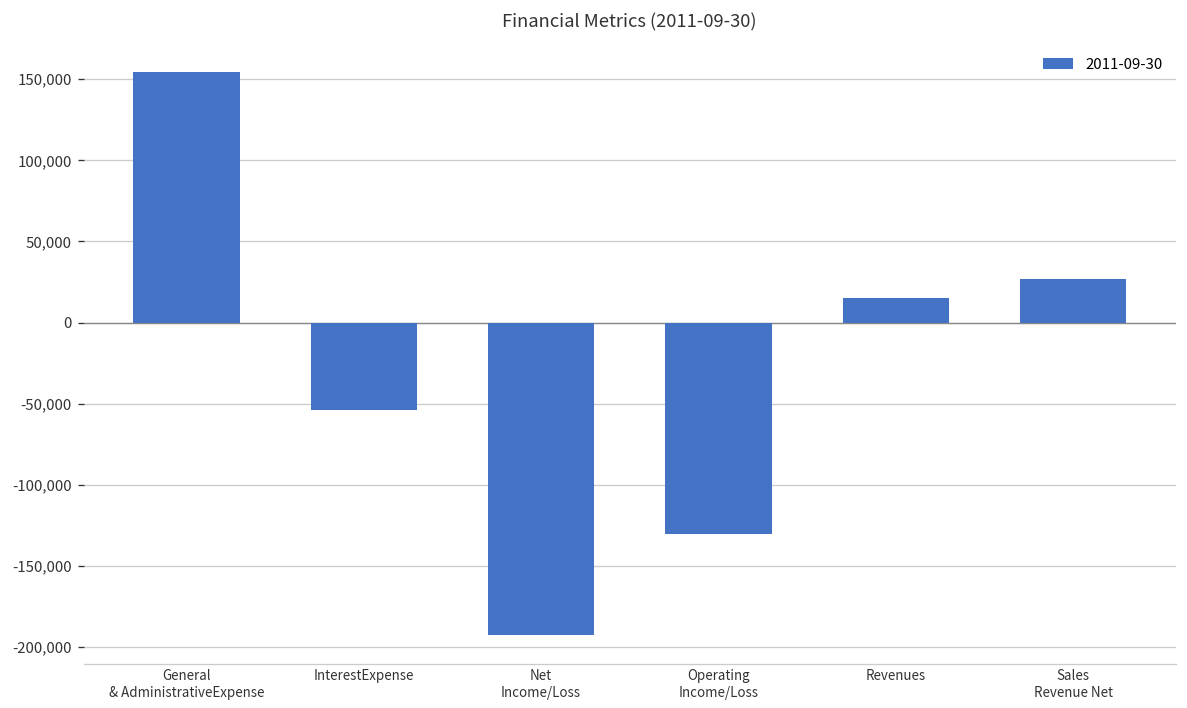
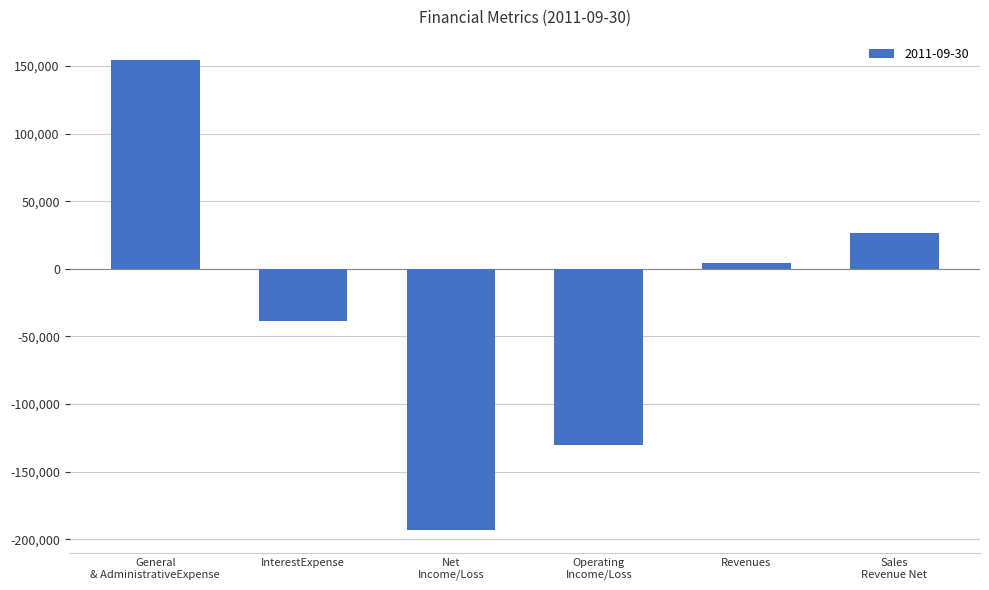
InterestExpense: -54,000 -> -39,000
Revenues: 15,000 -> 4,000
